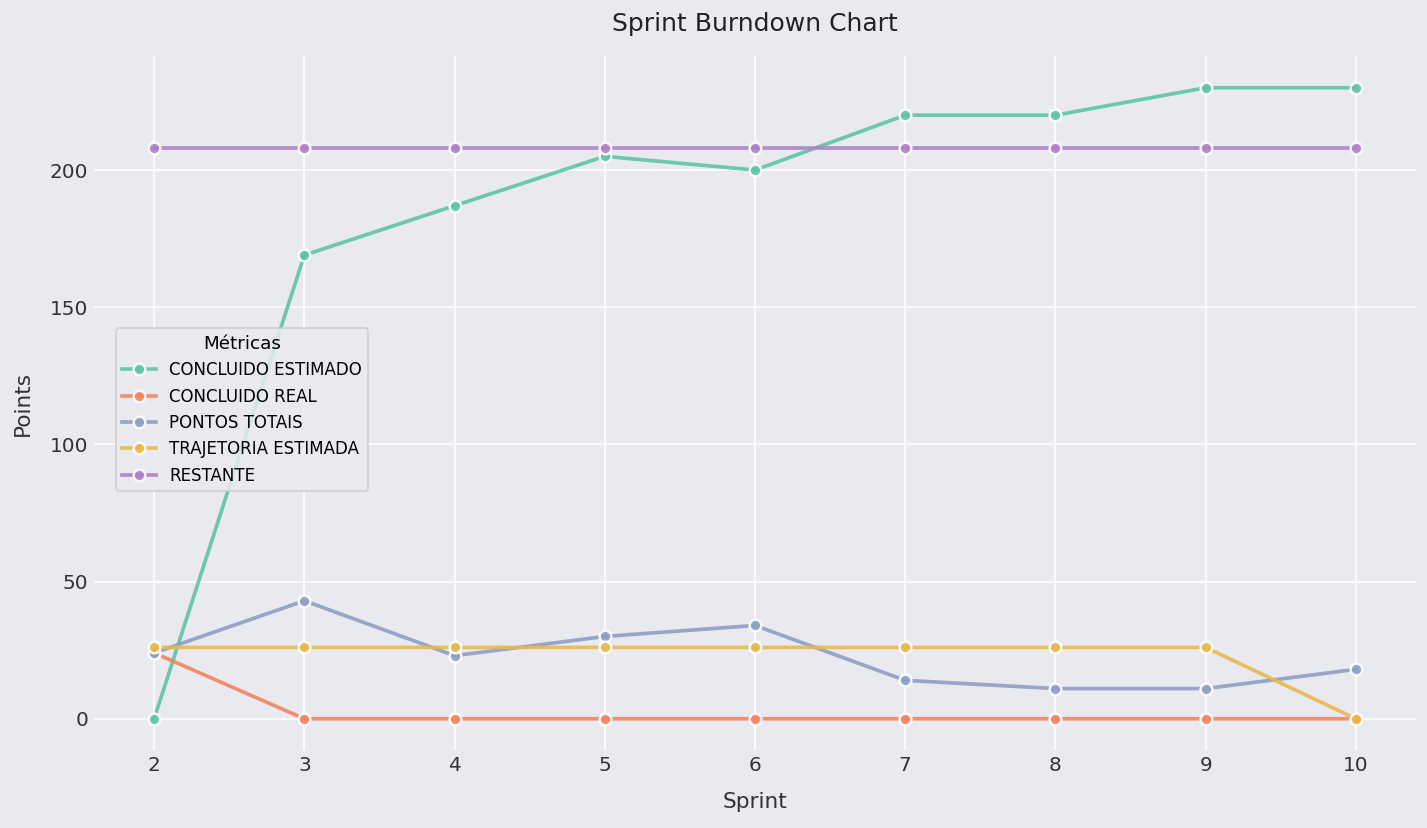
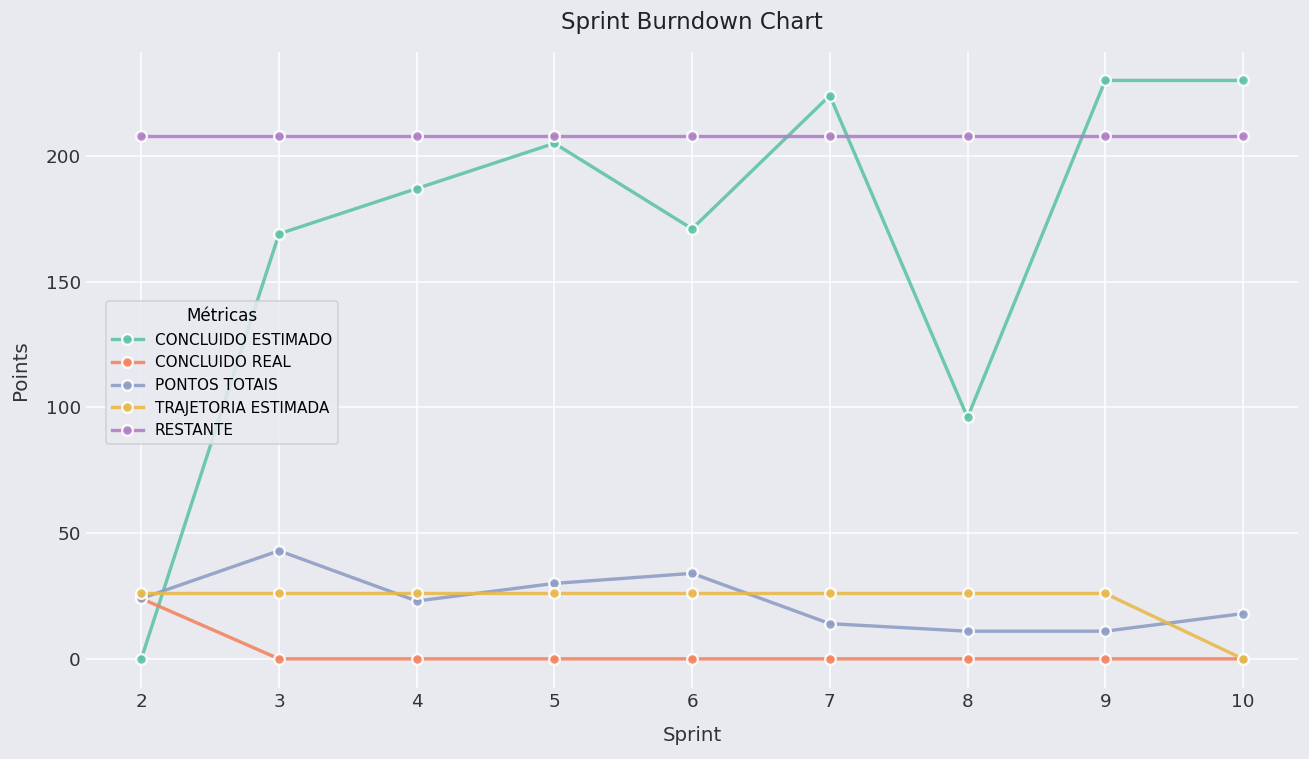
CONCLUIDO ESTIMADO, 6: 200 -> 171
CONCLUIDO ESTIMADO, 7: 220 -> 224
CONCLUIDO ESTIMADO, 8: 220 -> 96
